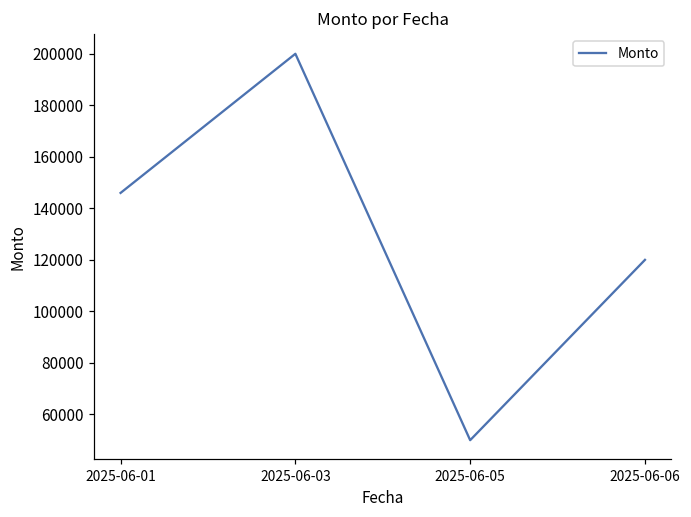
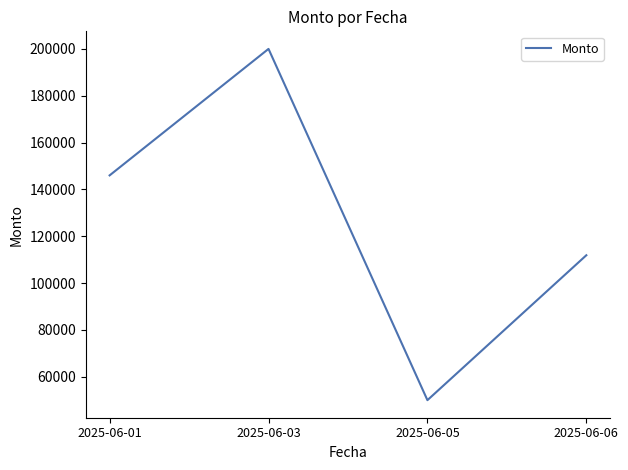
2025-06-06: 120000 -> 112000
